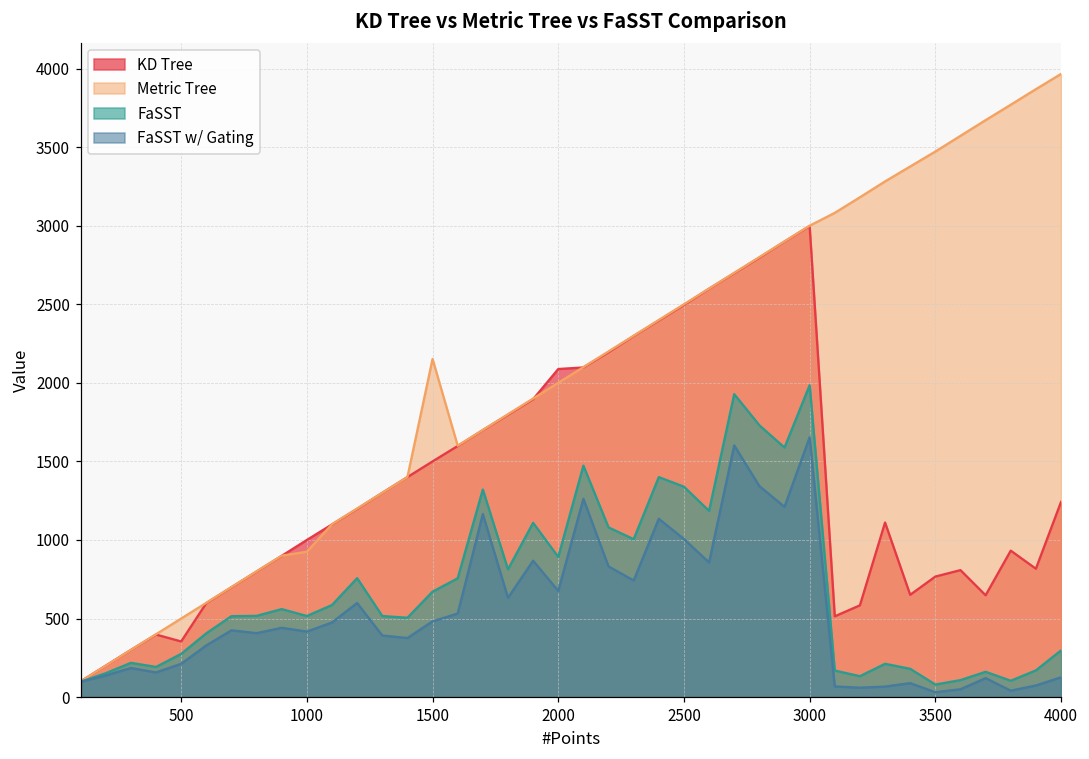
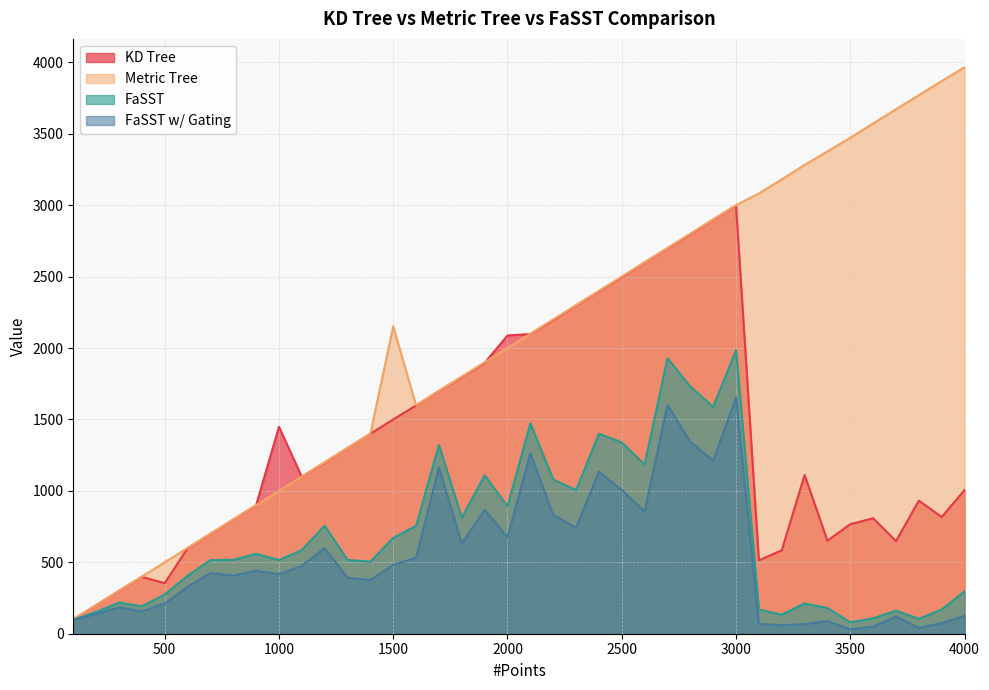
KD Tree, 1000: 1000 -> 1450
Metric Tree, 1000: 930 -> 1000
KD Tree, 4000: 1240 -> 1010
